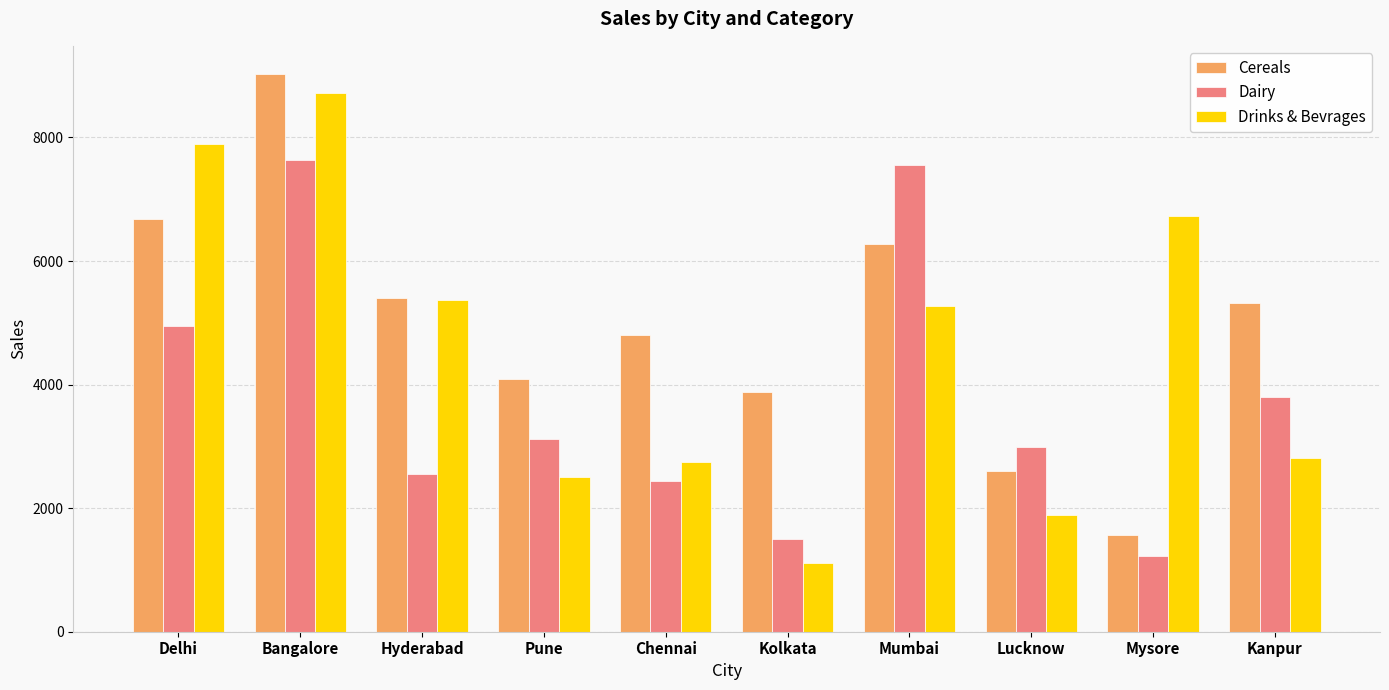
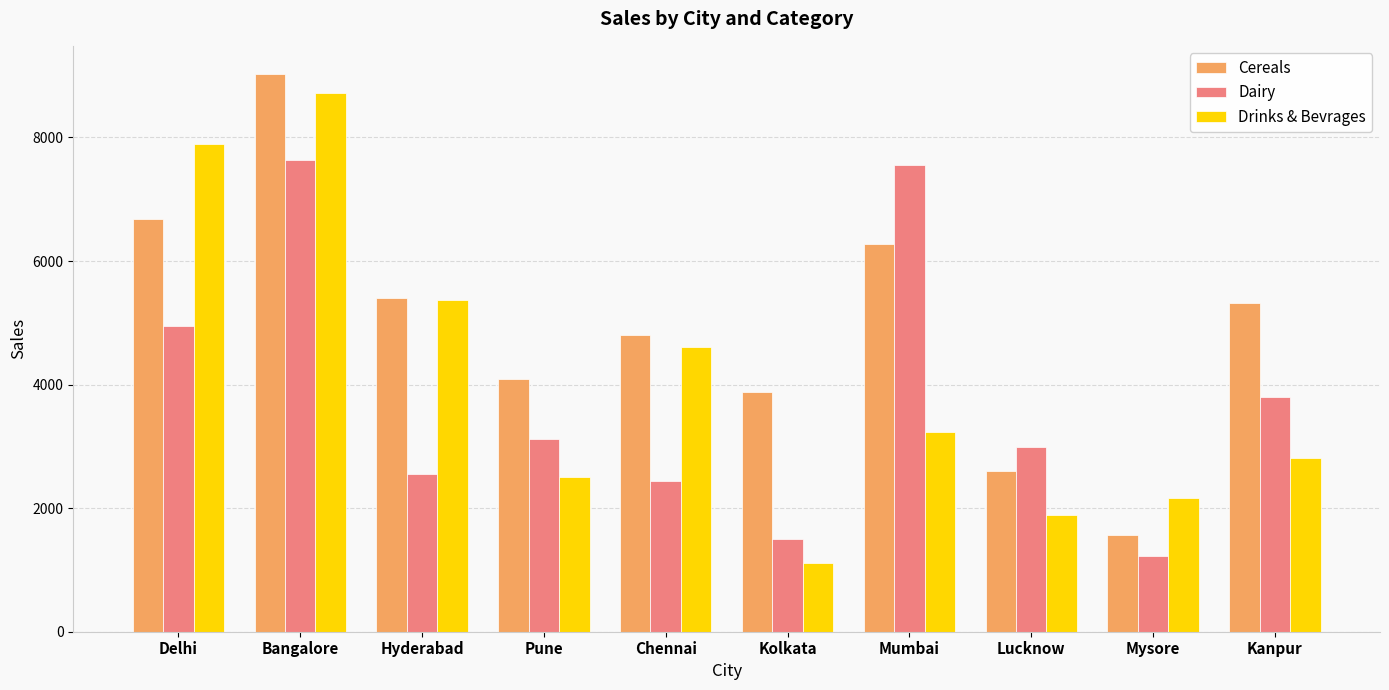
Drinks & Bevrages, Chennai: 2800 -> 4600
Drinks & Bevrages, Mumbai: 5300 -> 3200
Drinks & Bevrages, Mysore: 6700 -> 2200
